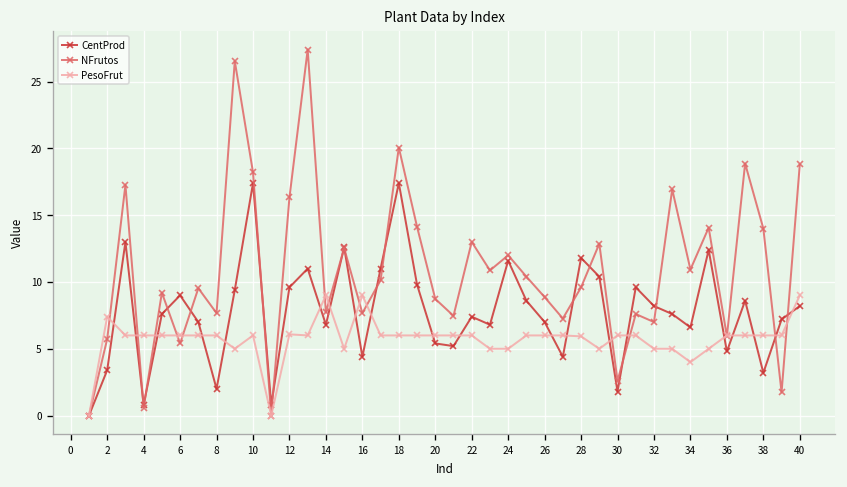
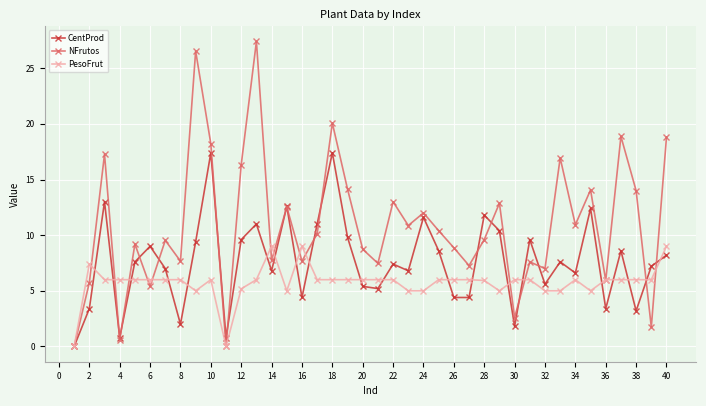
PesoFrut, 12: 6.1 -> 5.2
CentProd, 26: 7.0 -> 4.4
CentProd, 32: 8.2 -> 5.6
PesoFrut, 34: 4 -> 6
CentProd, 36: 4.8 -> 3.4
